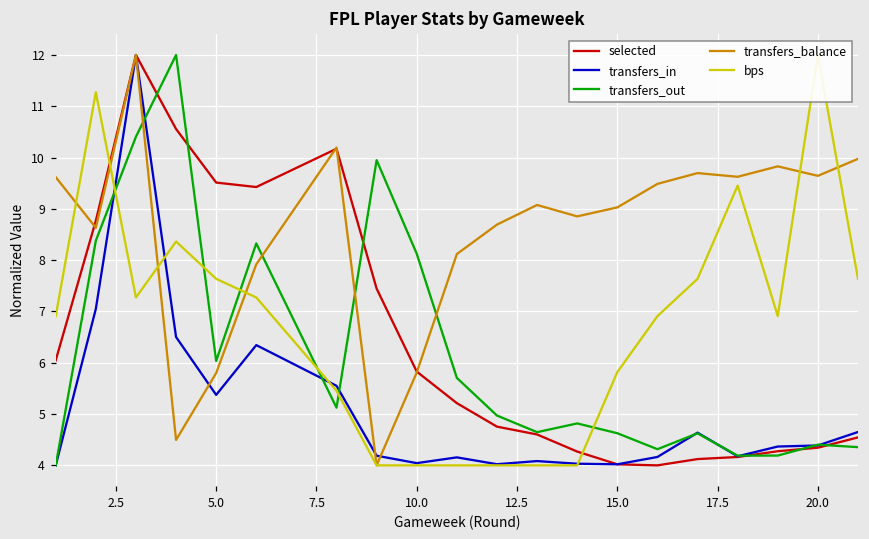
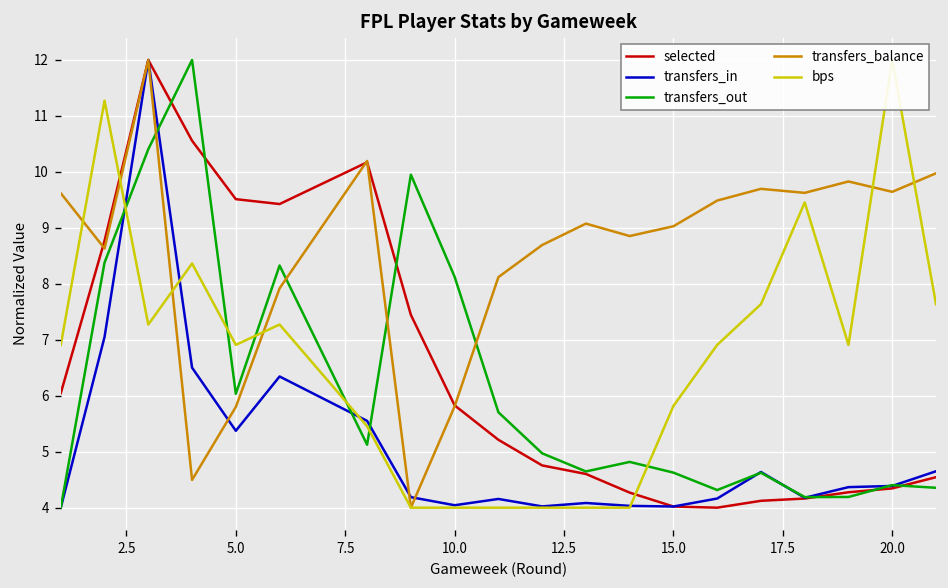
bps, 5.0: 7.6 -> 6.9
